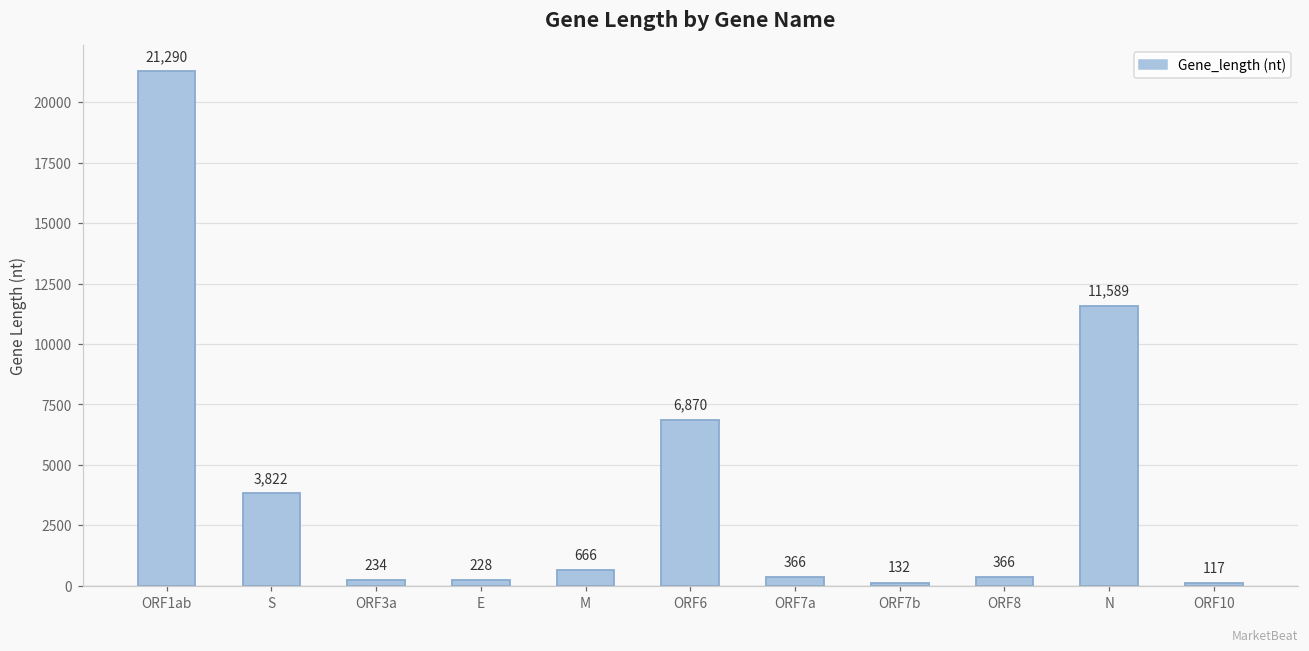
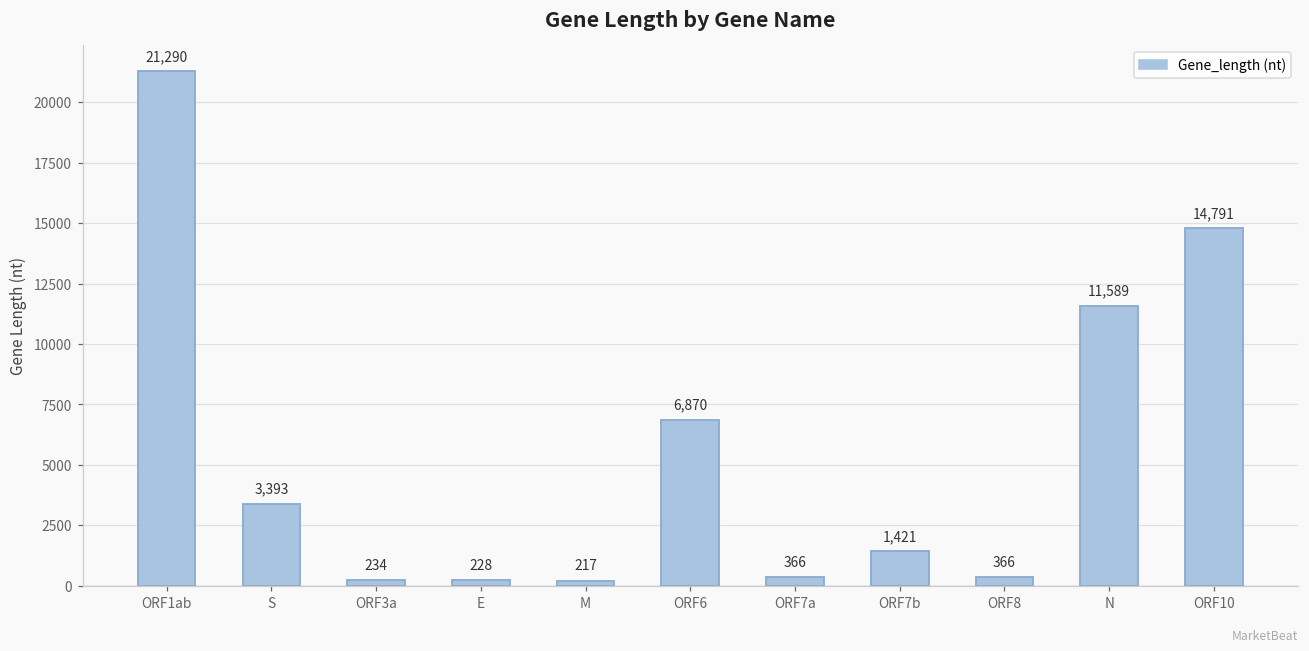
S: 3,822 -> 3,393
M: 666 -> 217
ORF7b: 132 -> 1,421
ORF10: 117 -> 14,791
